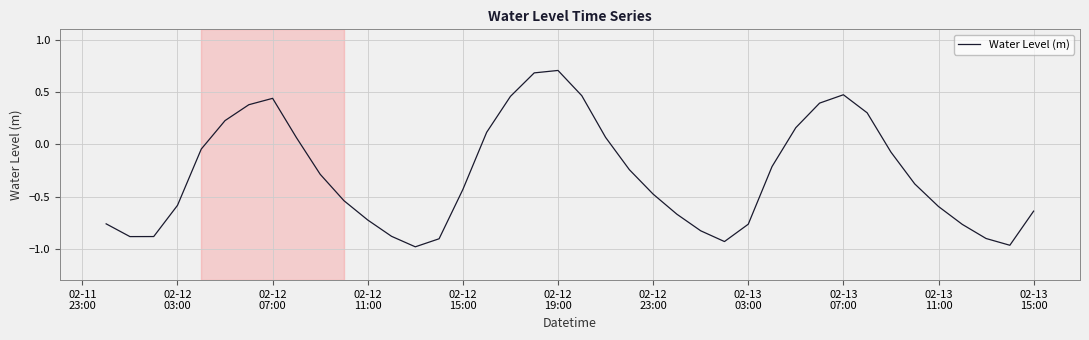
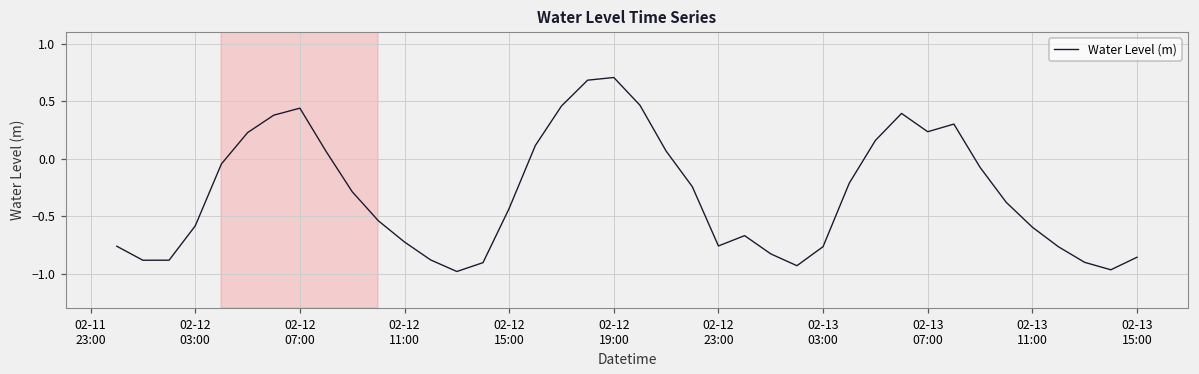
02-12 23:00: -0.48 -> -0.76
02-13 07:00: 0.47 -> 0.23
02-13 15:00: -0.64 -> -0.86
